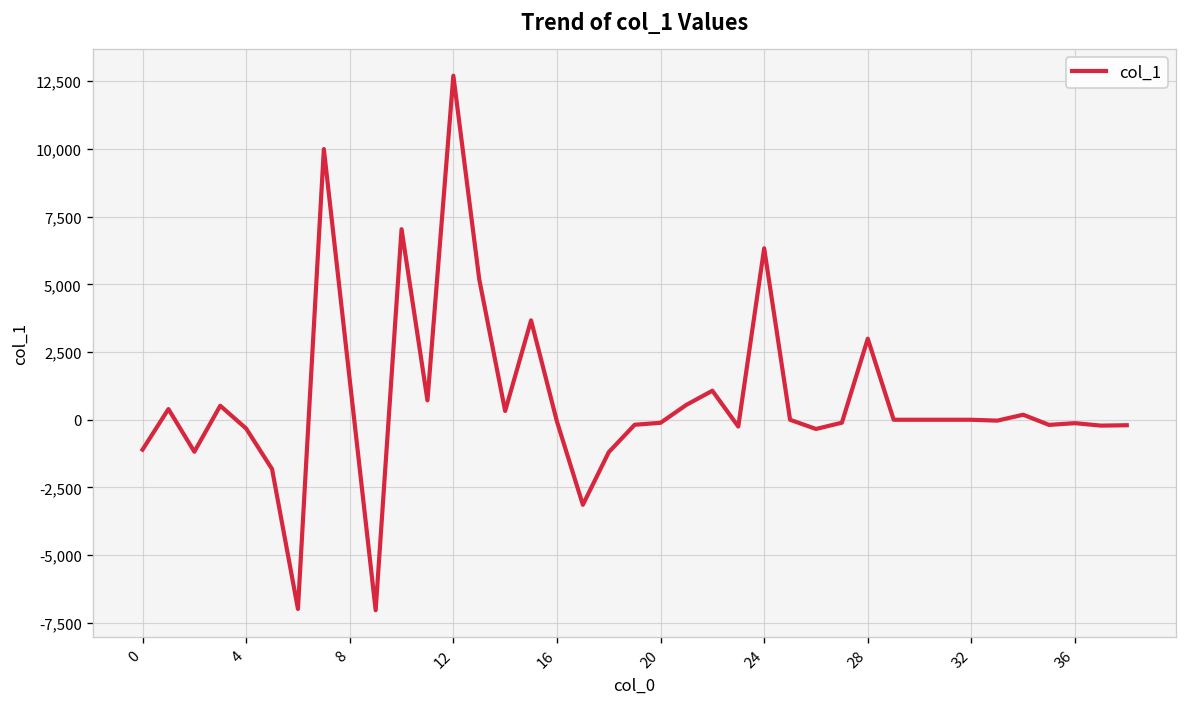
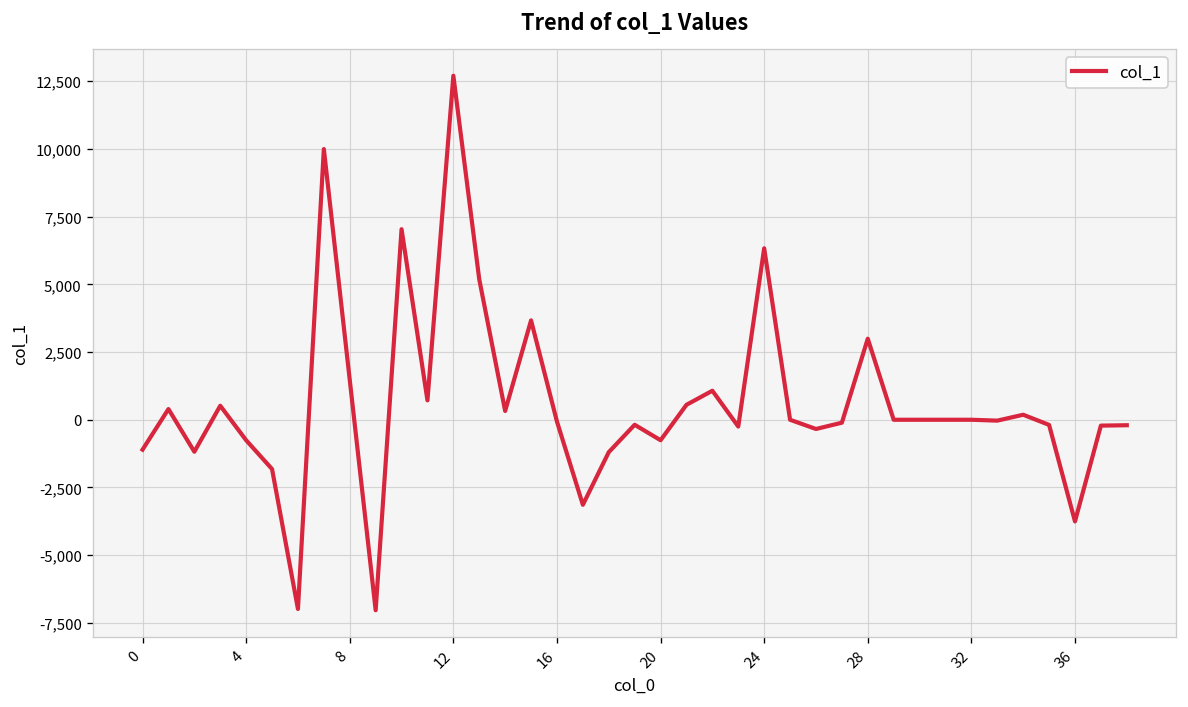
4: -300 -> -800
20: -100 -> -800
36: -100 -> -3,800
